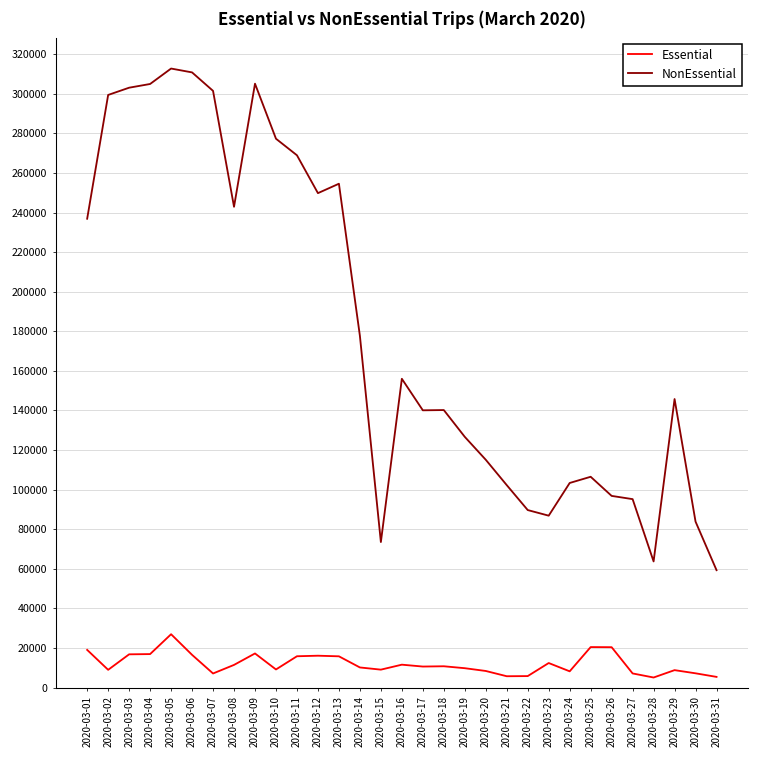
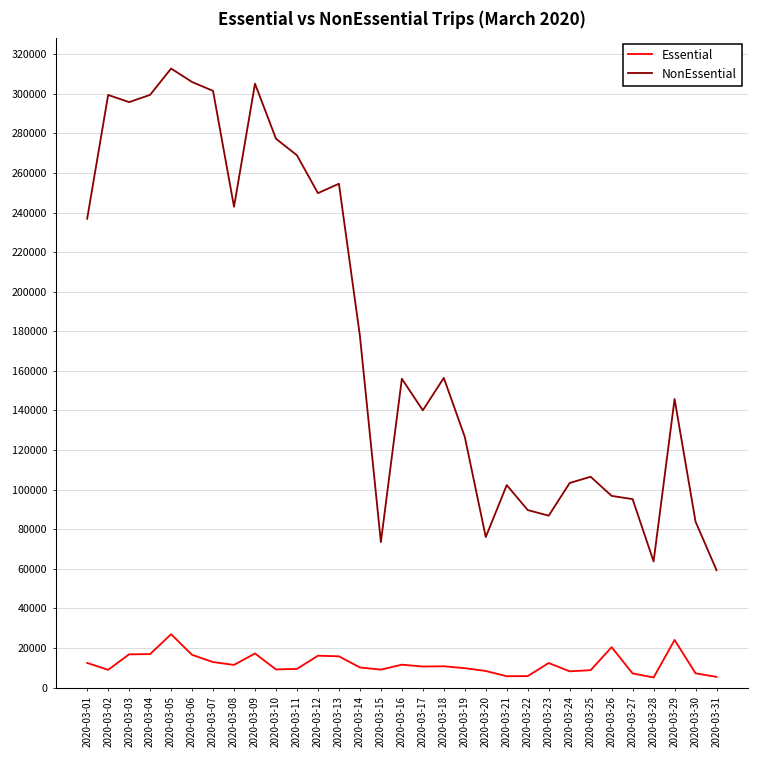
Essential, 2020-03-01: 19000 -> 12000
NonEssential, 2020-03-03: 303000 -> 296000
NonEssential, 2020-03-04: 305000 -> 299000
NonEssential, 2020-03-06: 311000 -> 306000
Essential, 2020-03-07: 7000 -> 13000
Essential, 2020-03-11: 16000 -> 9000
NonEssential, 2020-03-18: 140000 -> 156000
NonEssential, 2020-03-20: 115000 -> 76000
Essential, 2020-03-25: 20000 -> 9000
Essential, 2020-03-29: 9000 -> 24000
